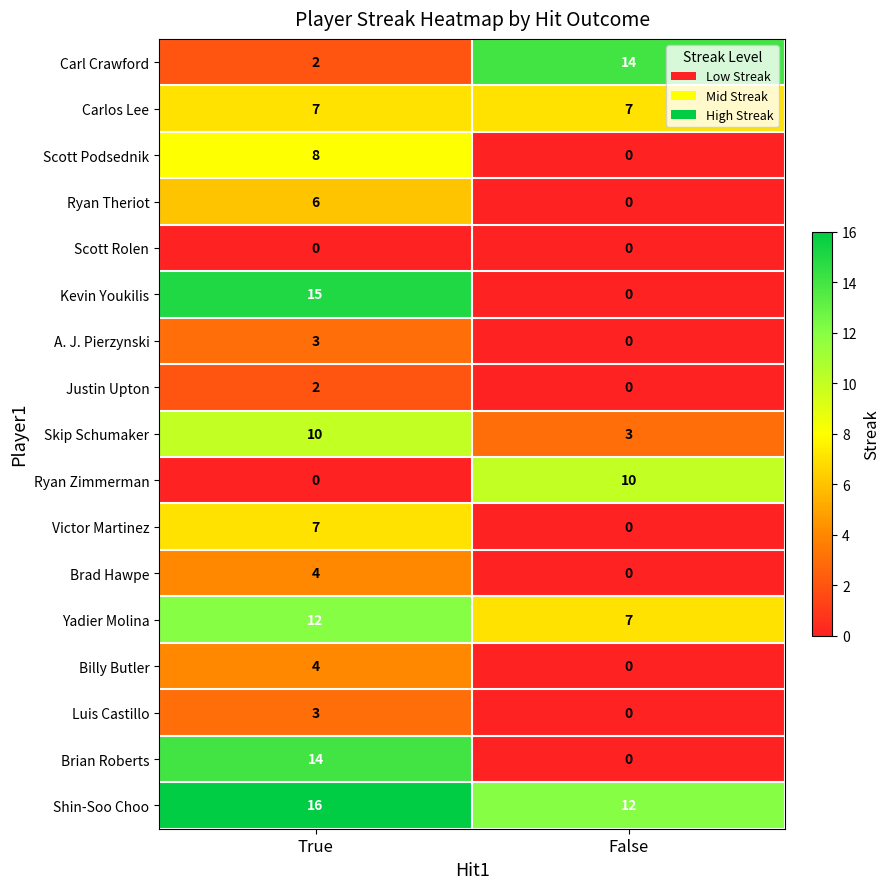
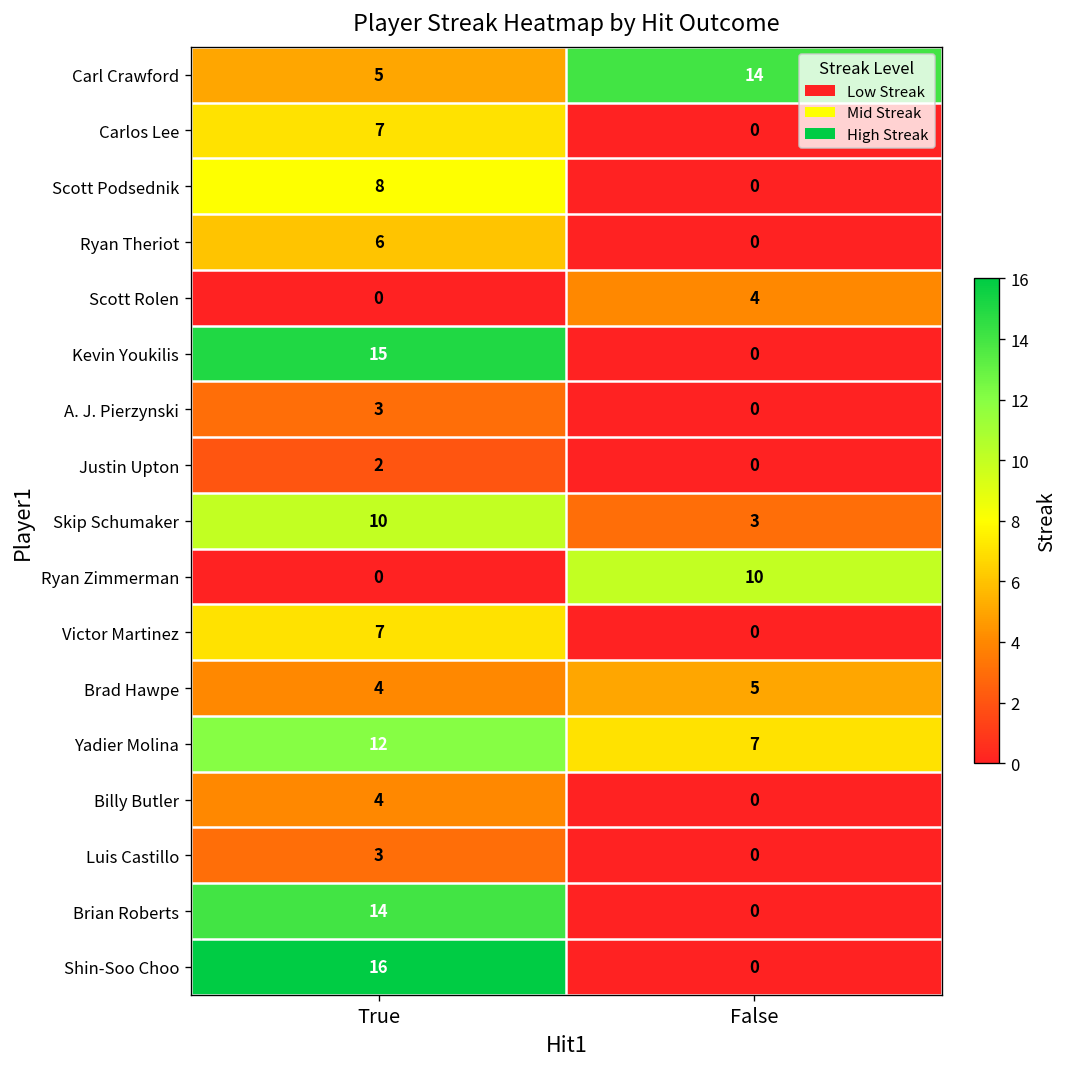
Carl Crawford, True: 2 -> 5
Carlos Lee, False: 7 -> 0
Scott Rolen, False: 0 -> 4
Brad Hawpe, False: 0 -> 5
Shin-Soo Choo, False: 12 -> 0
